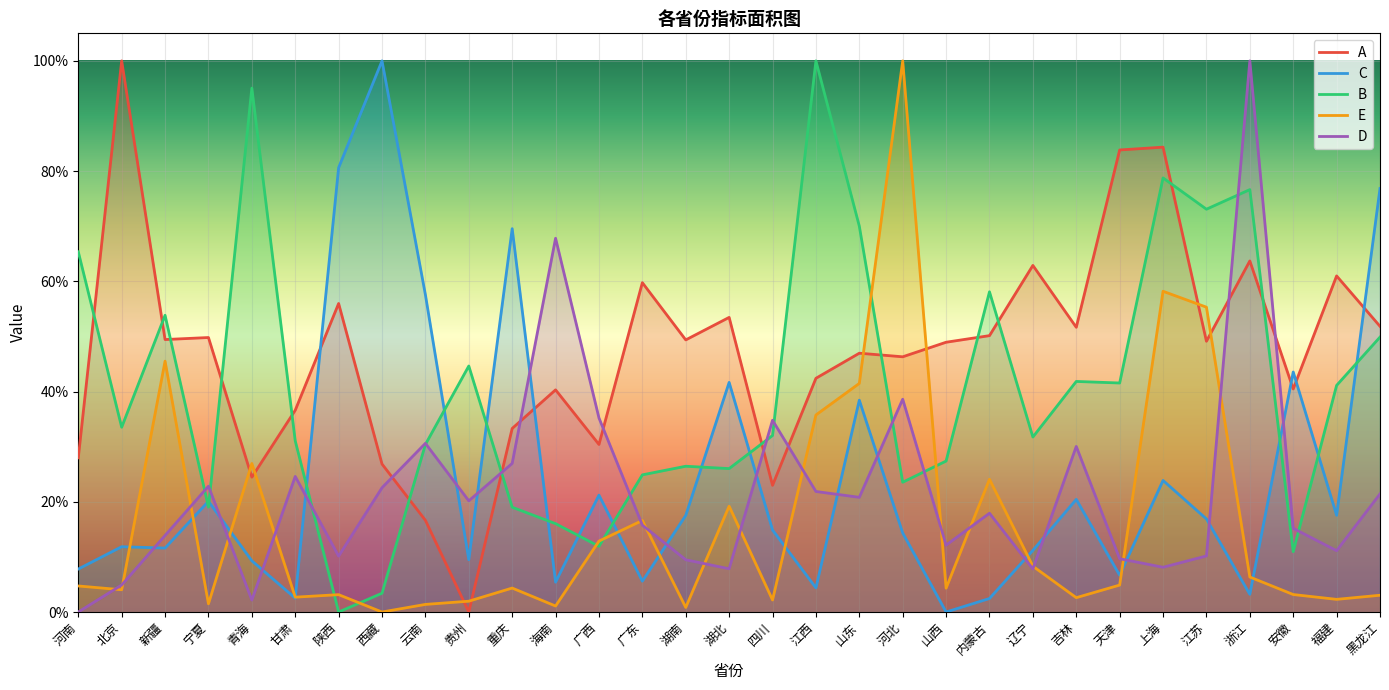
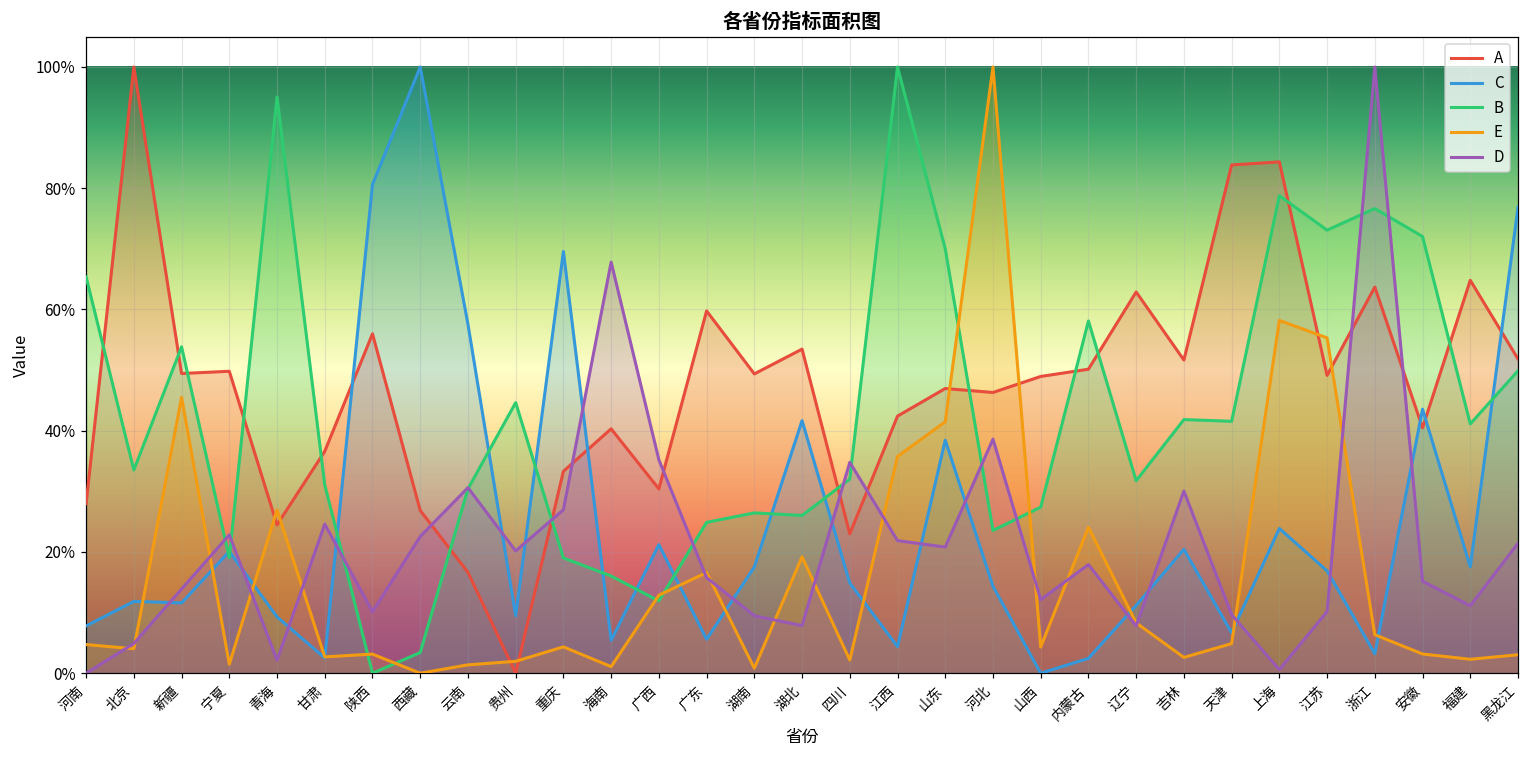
D, 上海: 8% -> 1%
B, 安徽: 11% -> 72%
A, 福建: 61% -> 65%
